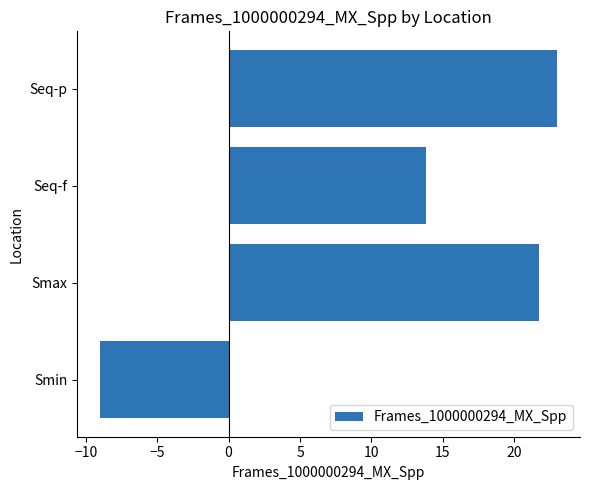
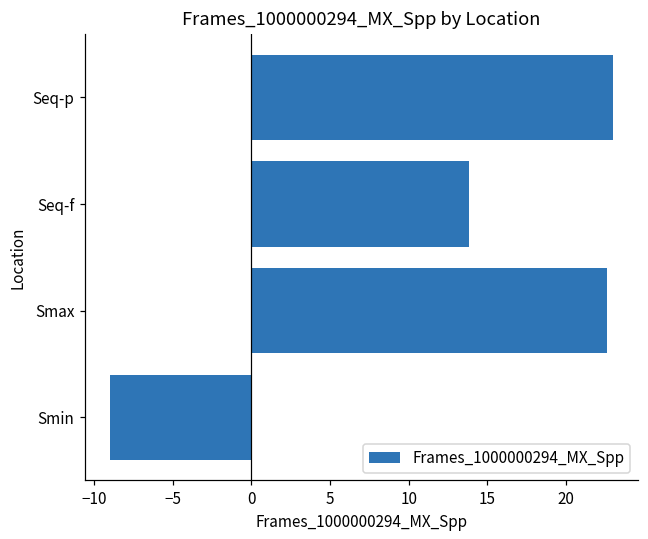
Smax: 21.7 -> 22.6
